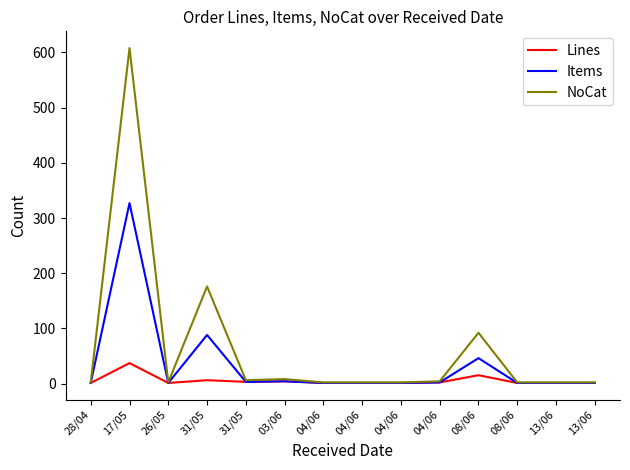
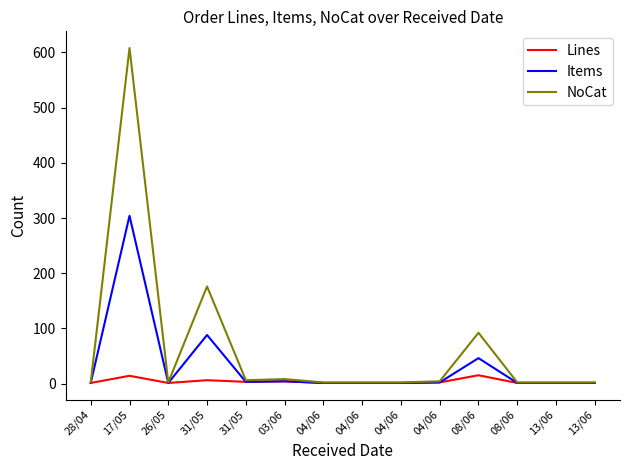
Lines, 17/05: 40 -> 10
Items, 17/05: 330 -> 300
